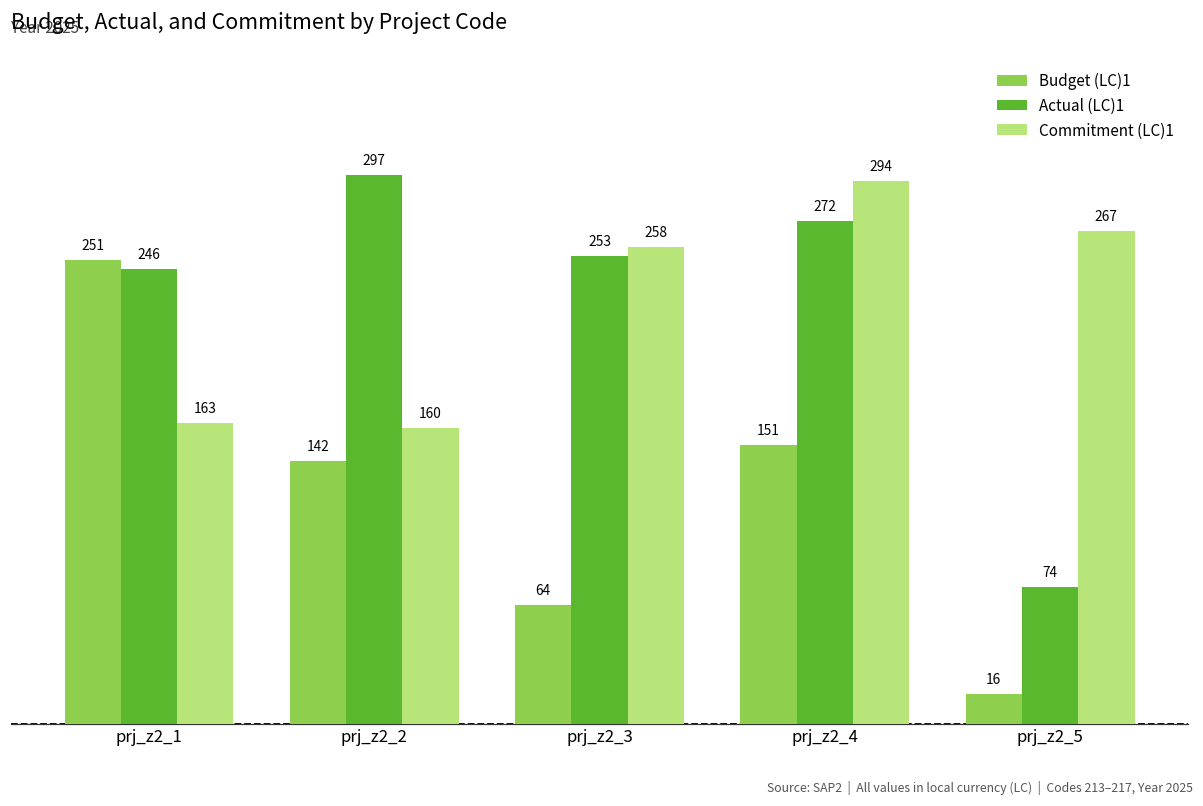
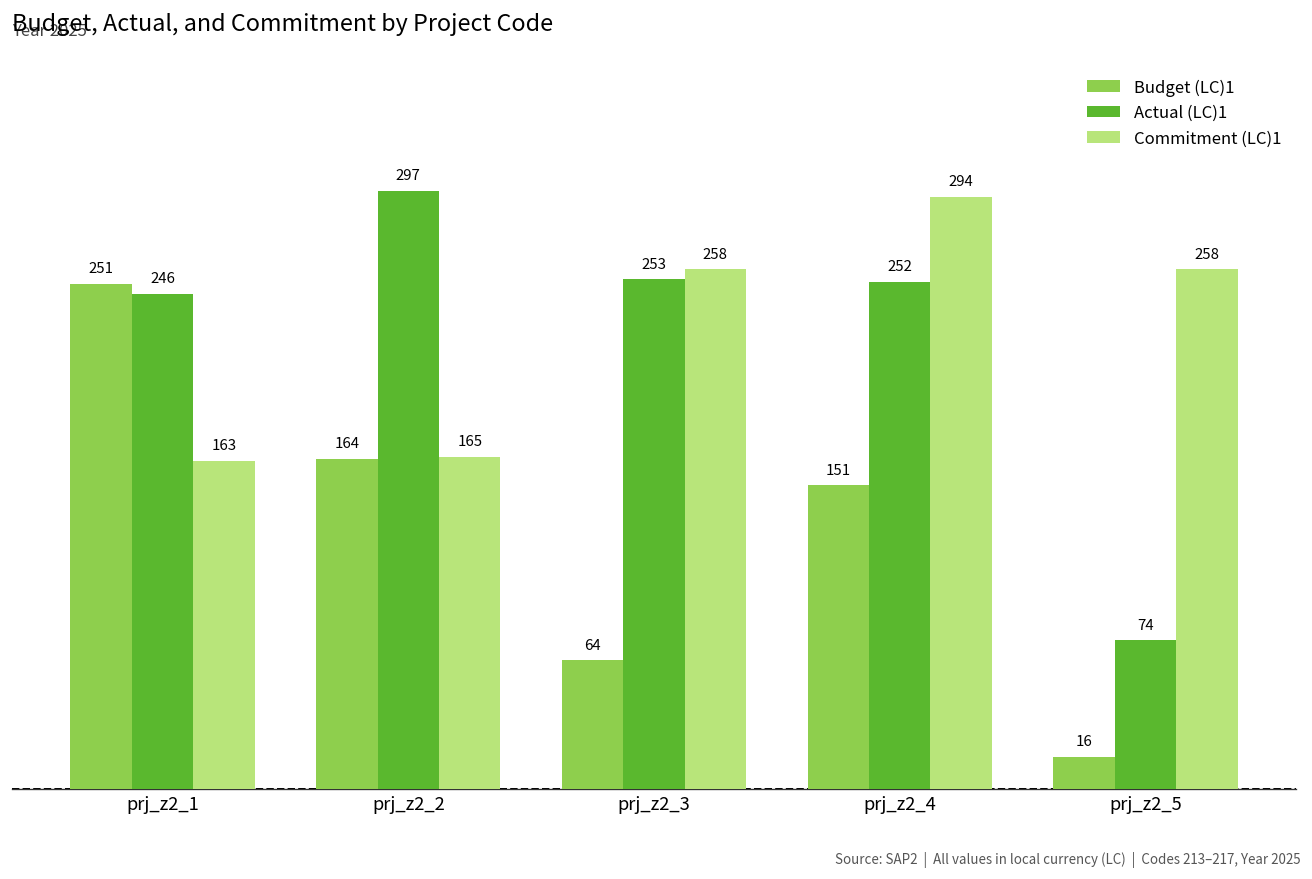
Budget (LC)1, prj_z2_2: 142 -> 164
Commitment (LC)1, prj_z2_2: 160 -> 165
Actual (LC)1, prj_z2_4: 272 -> 252
Commitment (LC)1, prj_z2_5: 267 -> 258
